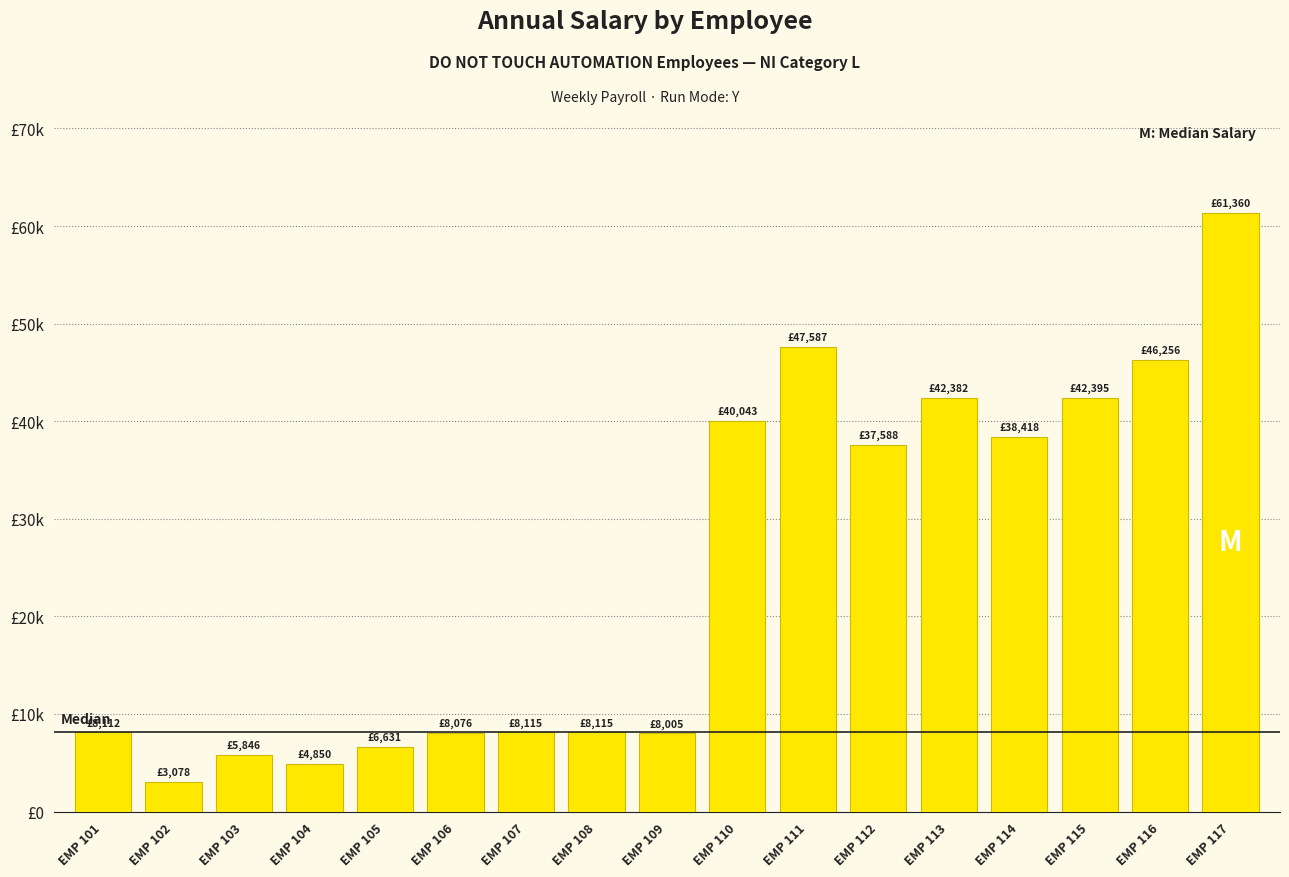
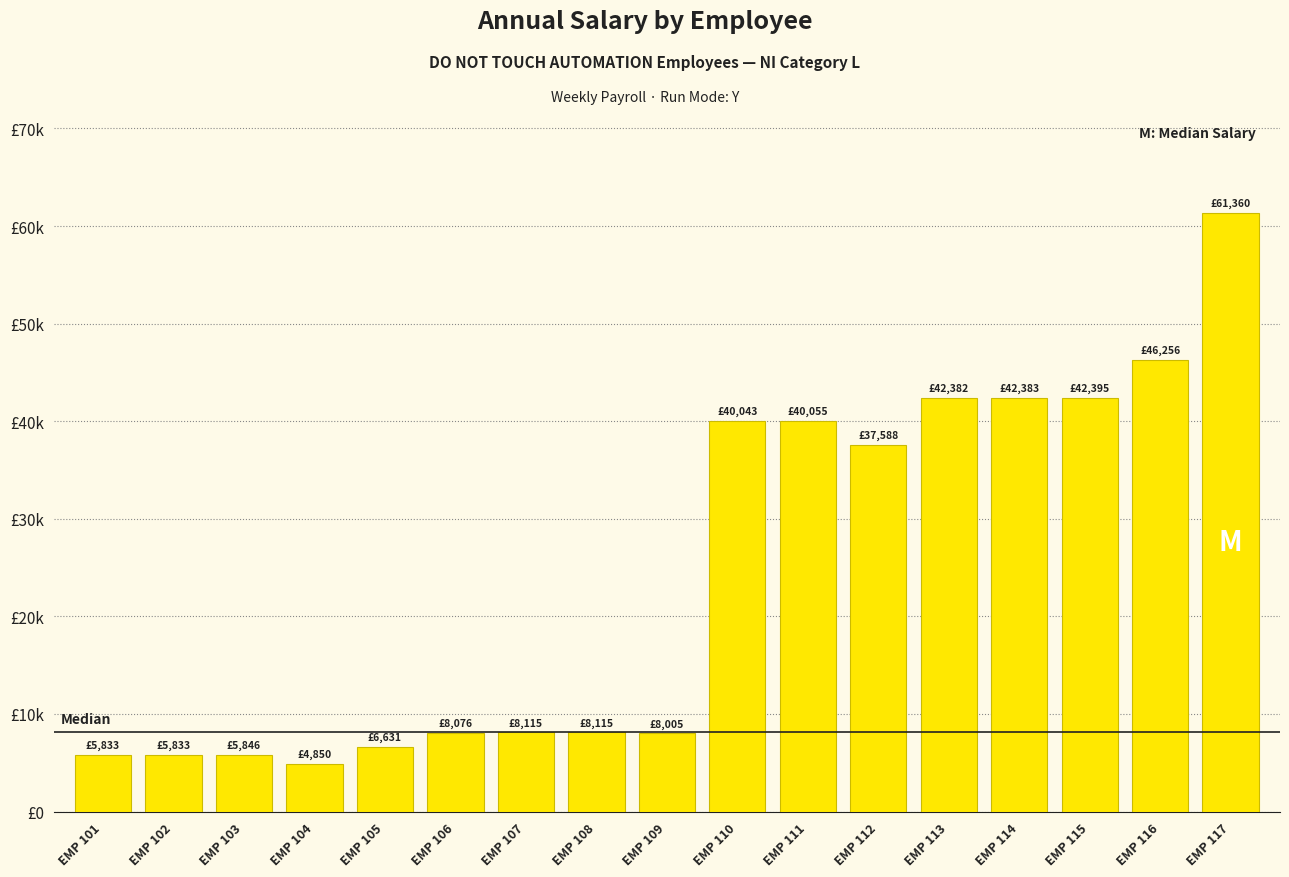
EMP 101: £8,112 -> £5,833
EMP 102: £3,078 -> £5,833
EMP 111: £47,587 -> £40,055
EMP 114: £38,418 -> £42,383
